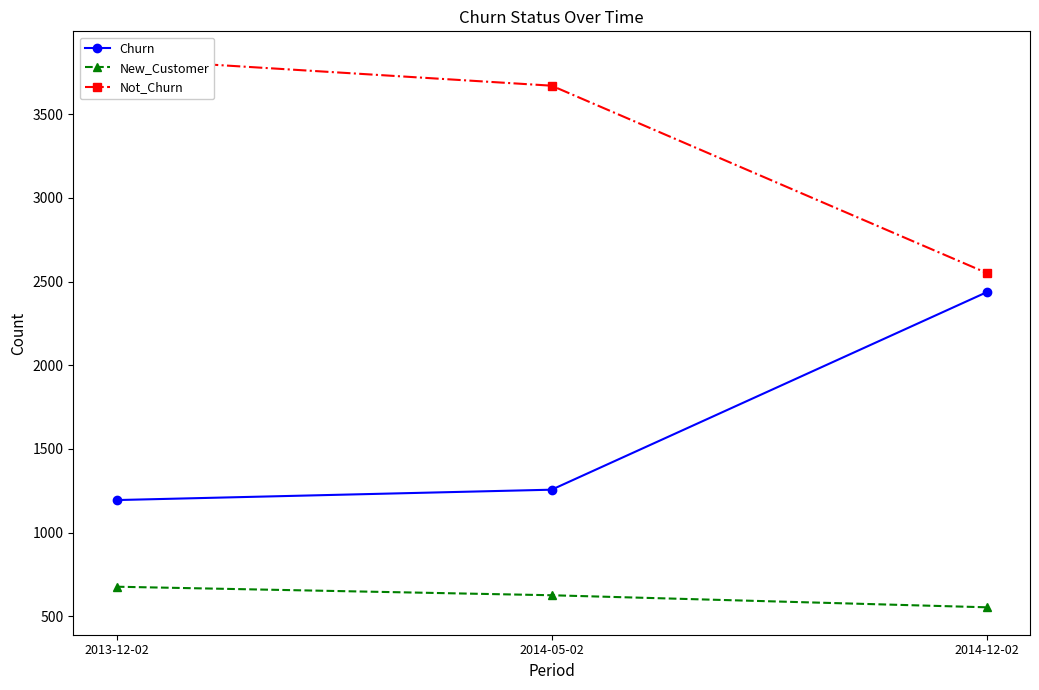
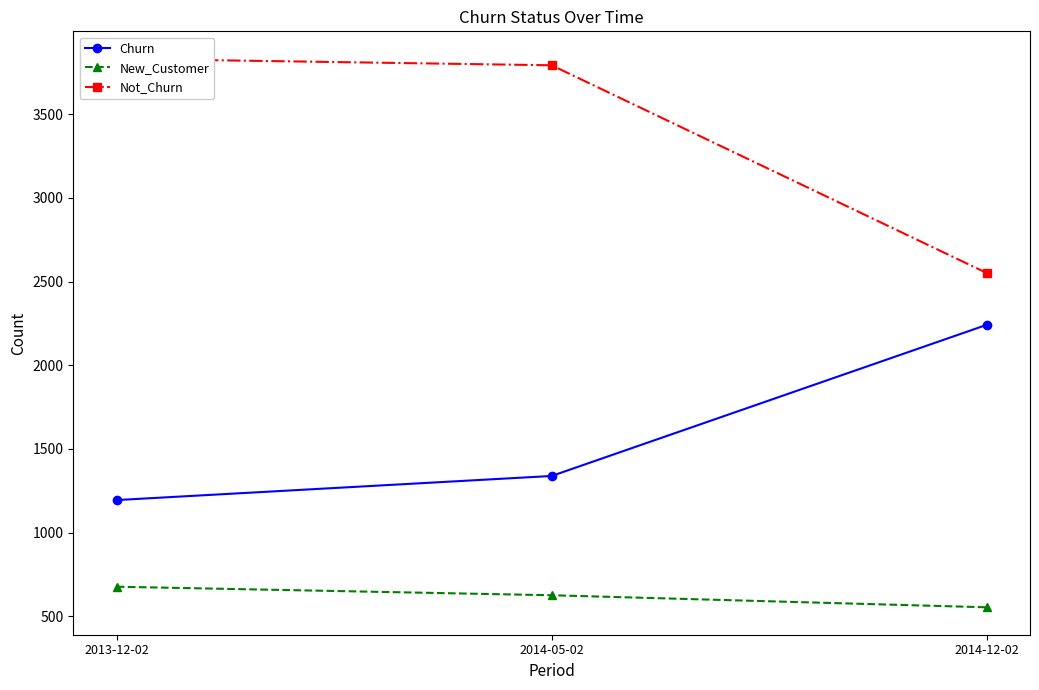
Churn, 2014-05-02: 1260 -> 1340
Not_Churn, 2014-05-02: 3670 -> 3790
Churn, 2014-12-02: 2440 -> 2240
